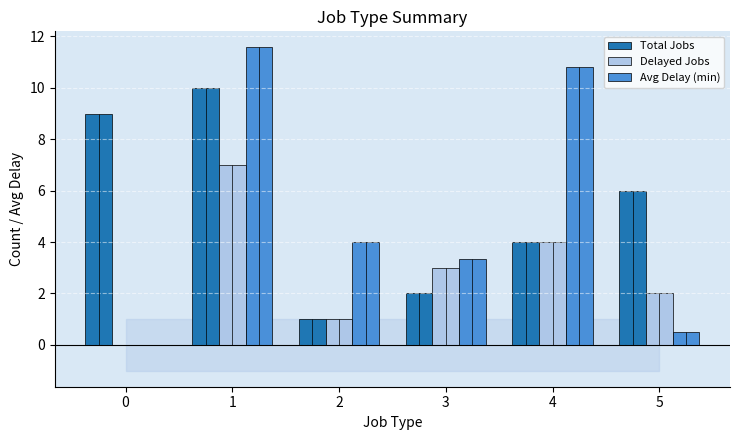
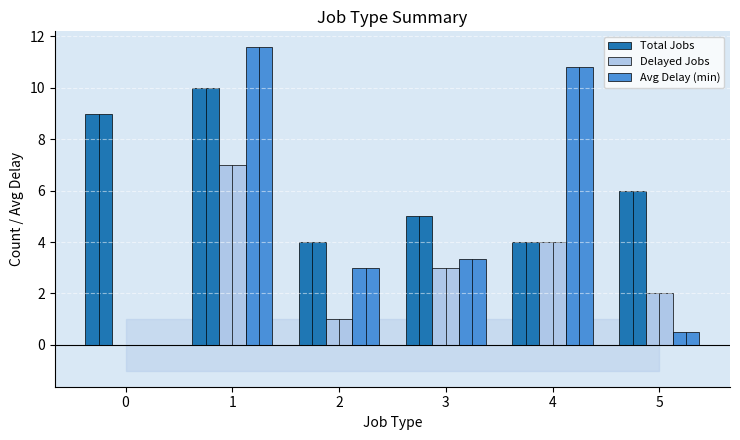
Total Jobs, 2: 1 -> 4
Avg Delay (min), 2: 4 -> 3
Total Jobs, 3: 2 -> 5
